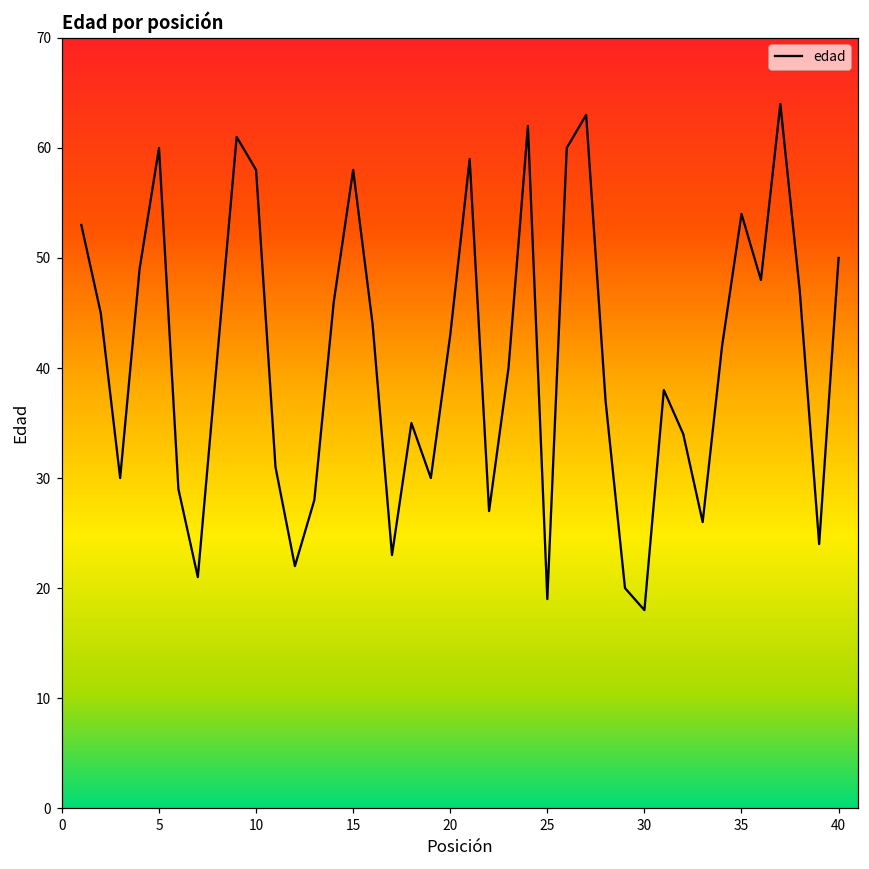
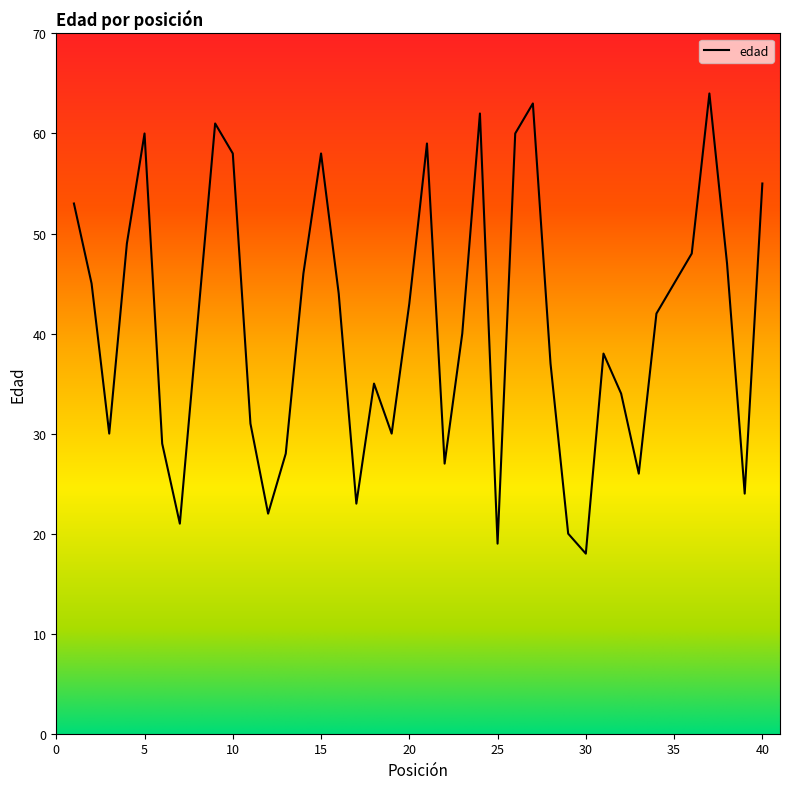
35: 54 -> 45
40: 50 -> 55
